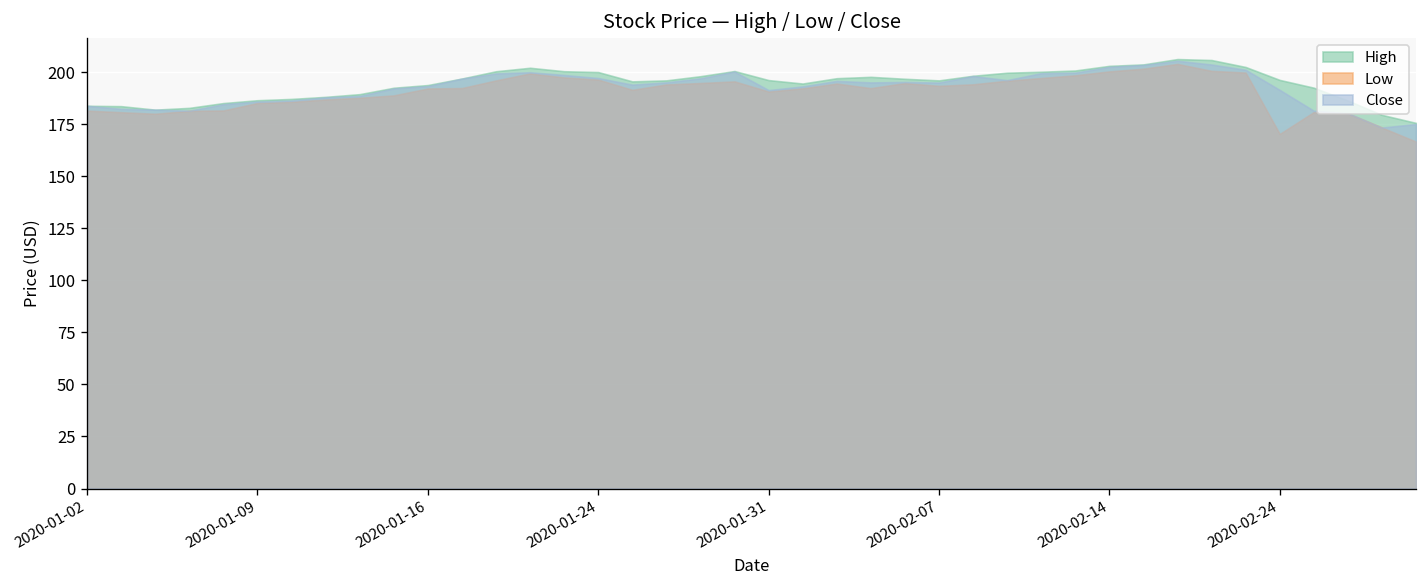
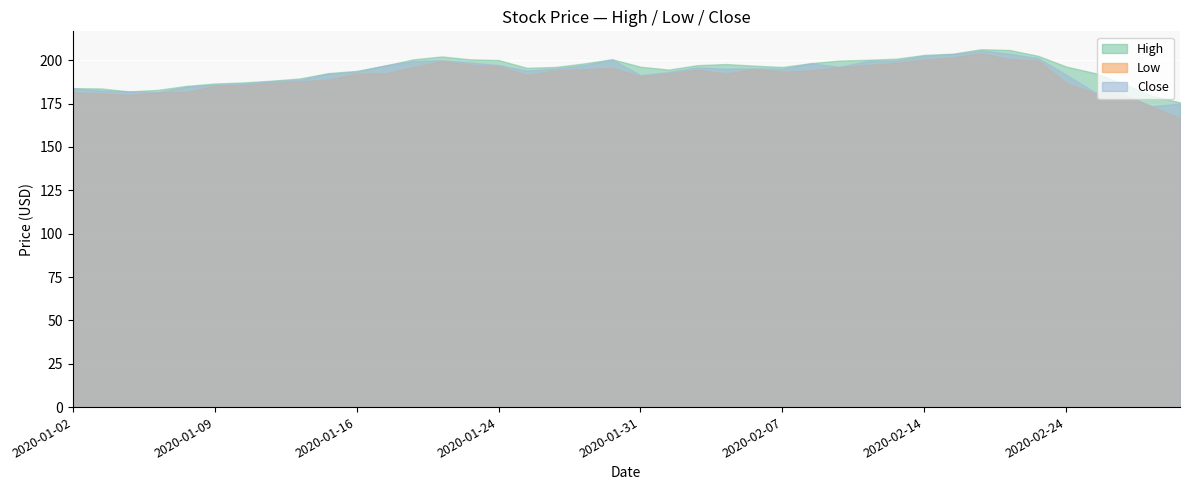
Low, 2020-02-24: 170 -> 187
